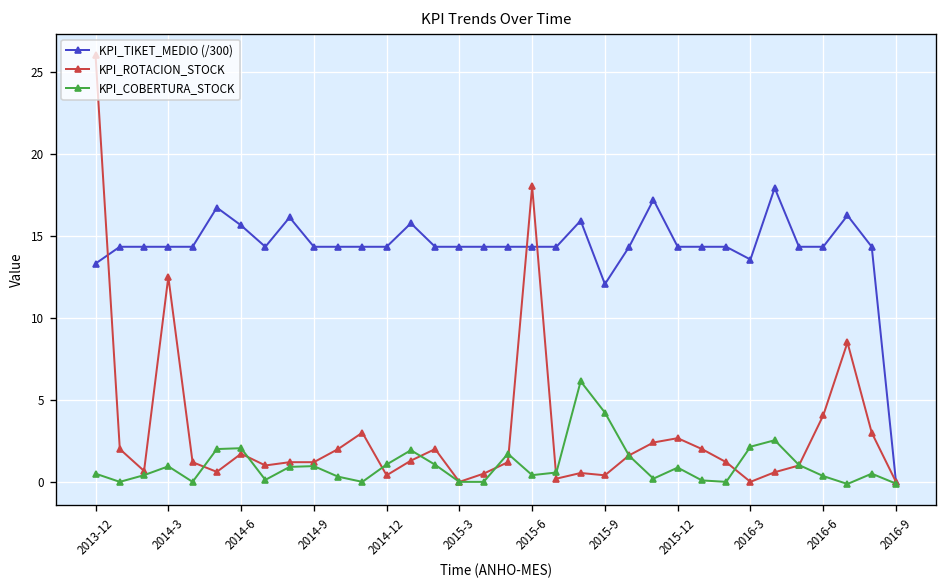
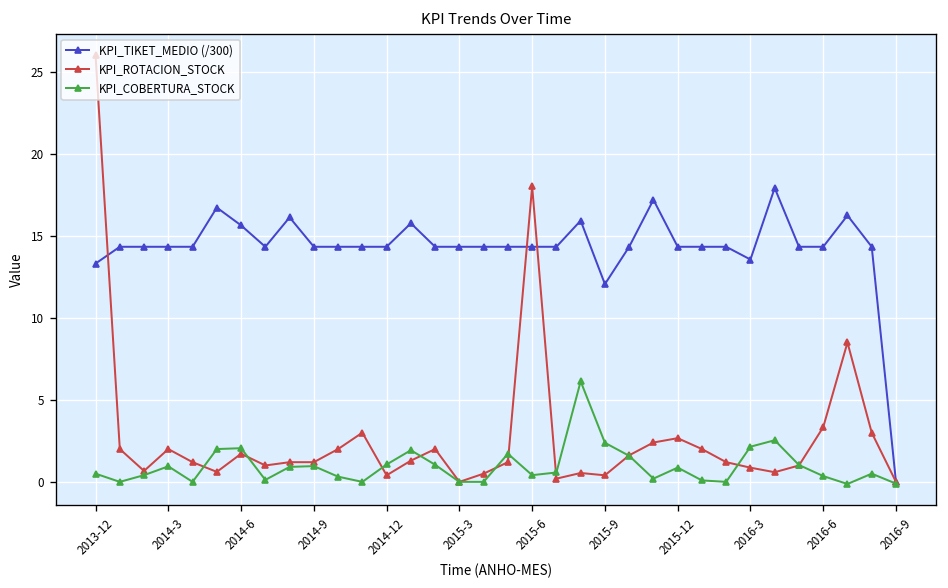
KPI_ROTACION_STOCK, 2014-3: 12.5 -> 2.0
KPI_COBERTURA_STOCK, 2015-9: 4.2 -> 2.4
KPI_ROTACION_STOCK, 2016-3: 0.0 -> 0.9
KPI_ROTACION_STOCK, 2016-6: 4.0 -> 3.3
